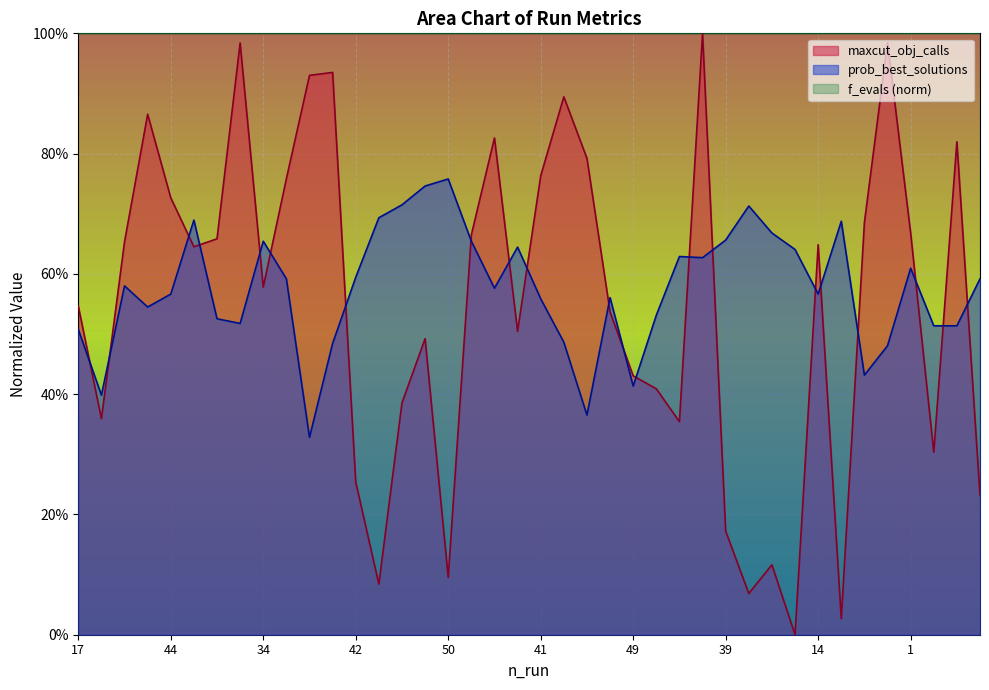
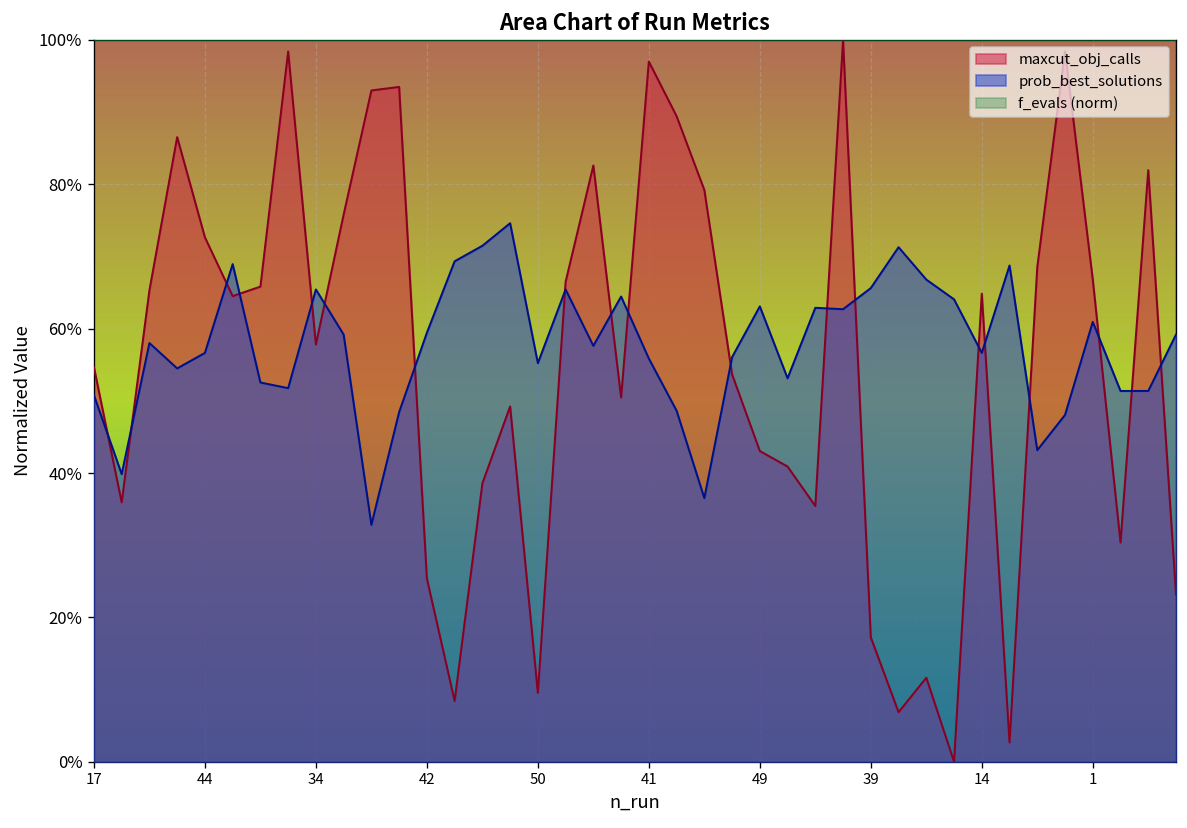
prob_best_solutions, 50: 76% -> 55%
maxcut_obj_calls, 41: 76% -> 97%
prob_best_solutions, 49: 41% -> 63%
